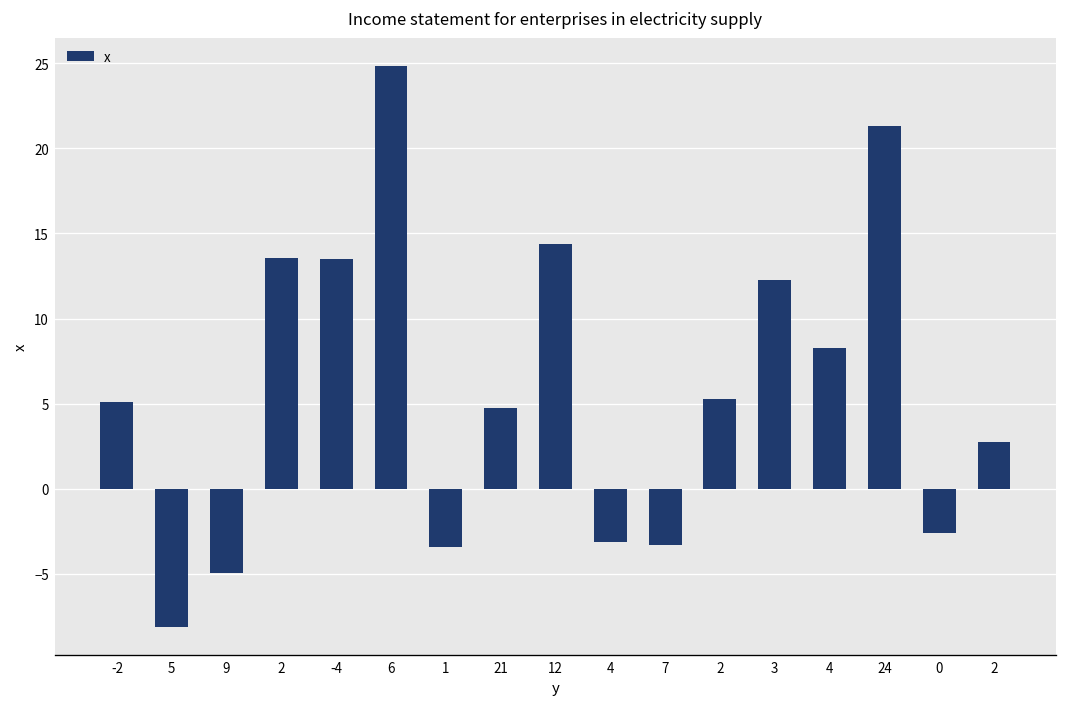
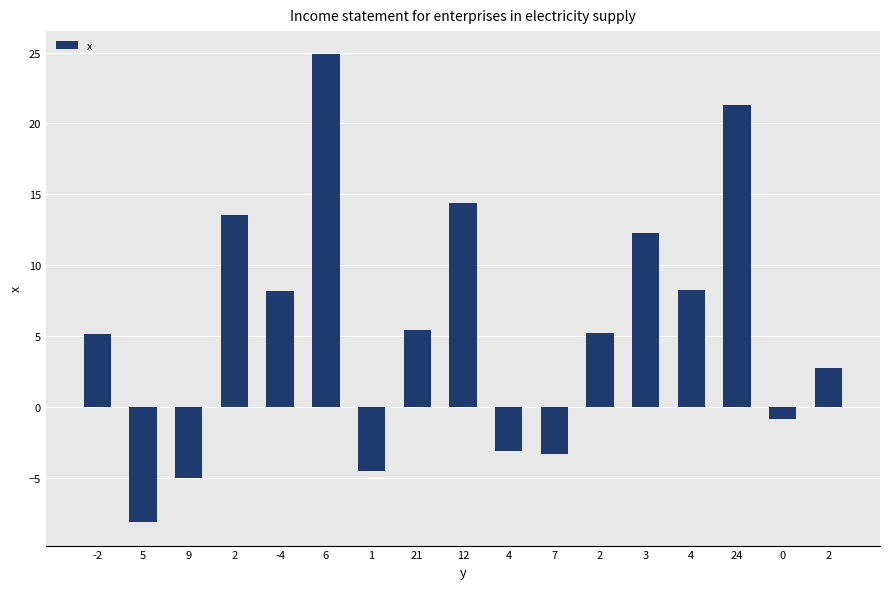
-4: 13.5 -> 8.2
1: -3.4 -> -4.5
21: 4.7 -> 5.4
0: -2.6 -> -0.9
